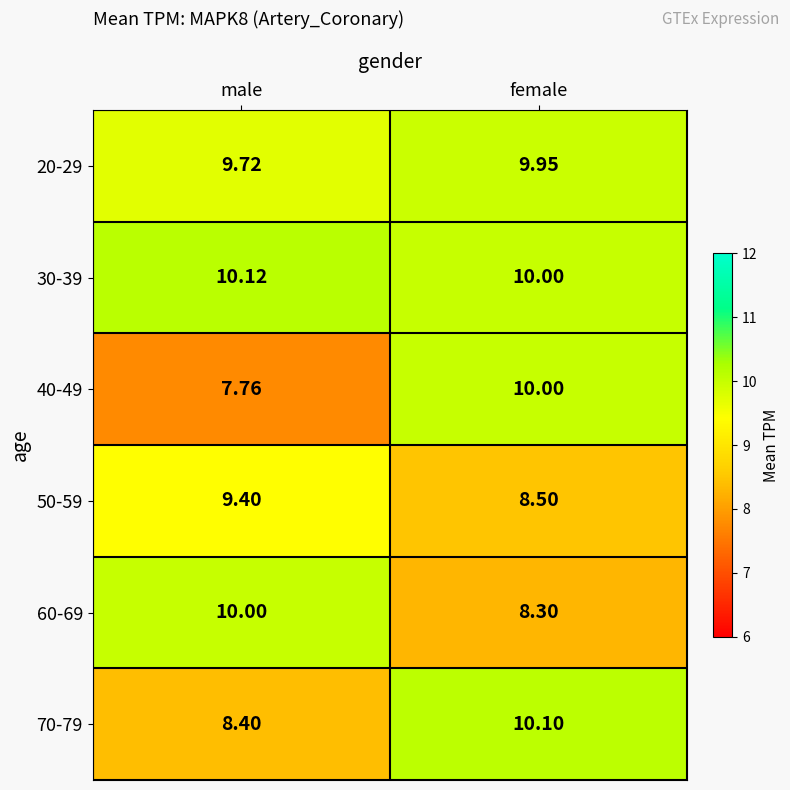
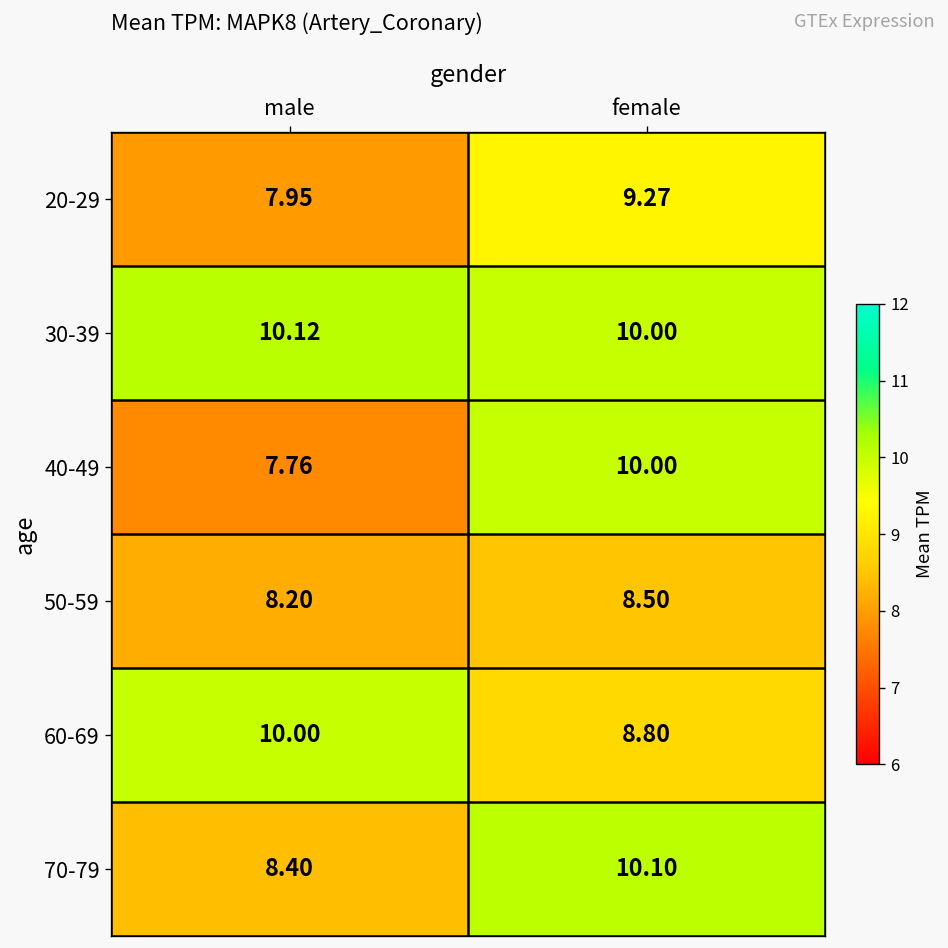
20-29, male: 9.72 -> 7.95
20-29, female: 9.95 -> 9.27
50-59, male: 9.40 -> 8.20
60-69, female: 8.30 -> 8.80
